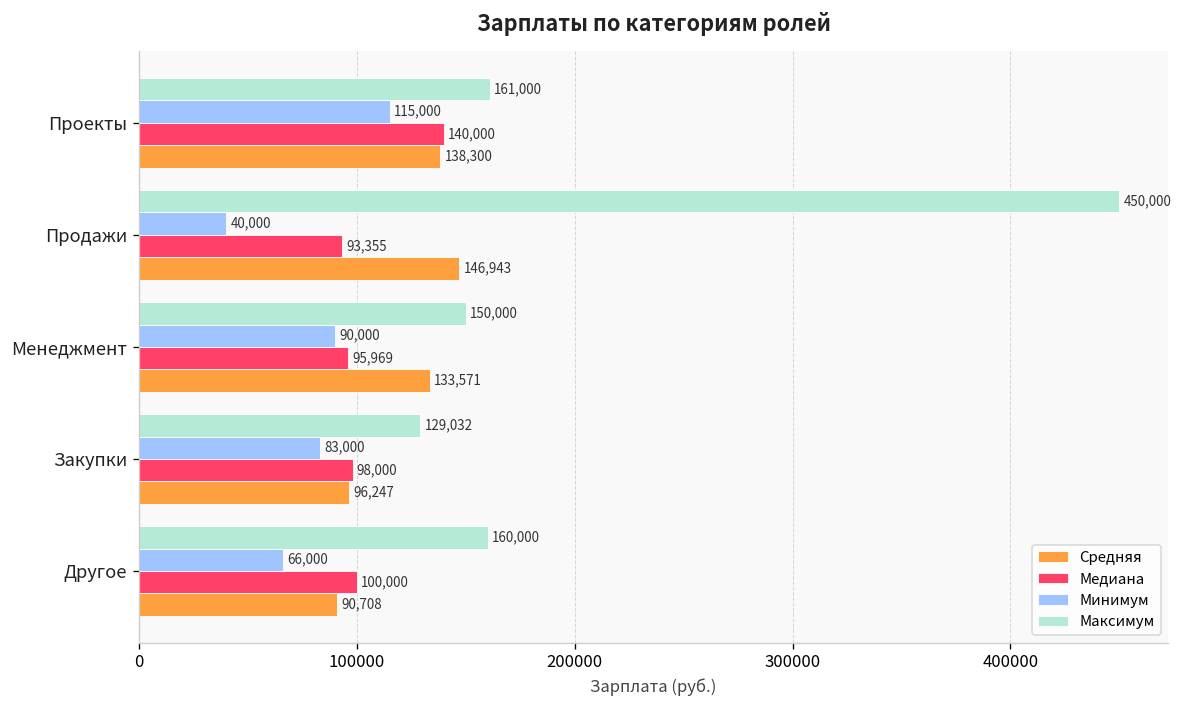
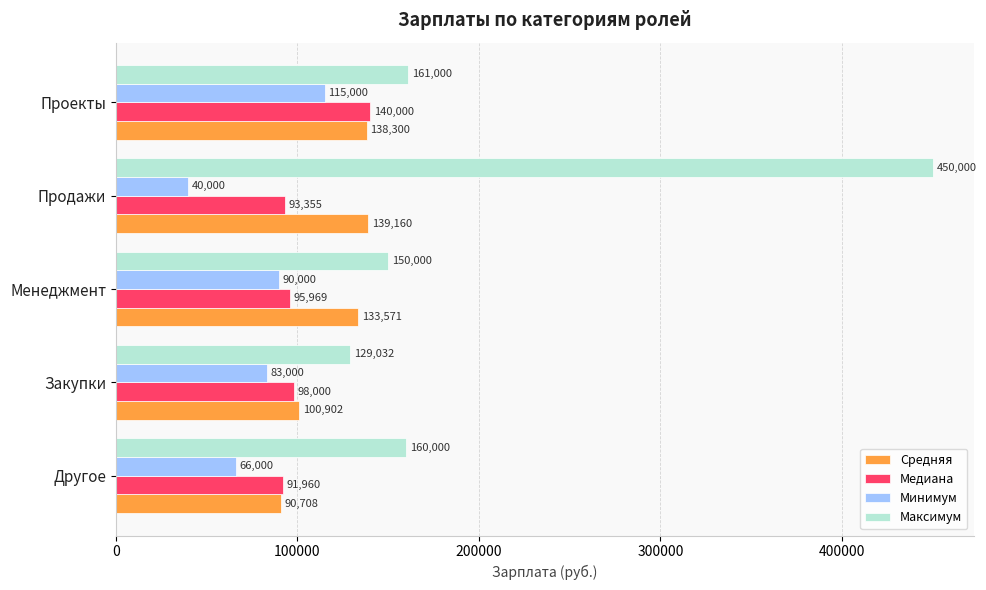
Средняя, Продажи: 146,943 -> 139,160
Средняя, Закупки: 96,247 -> 100,902
Медиана, Другое: 100,000 -> 91,960
